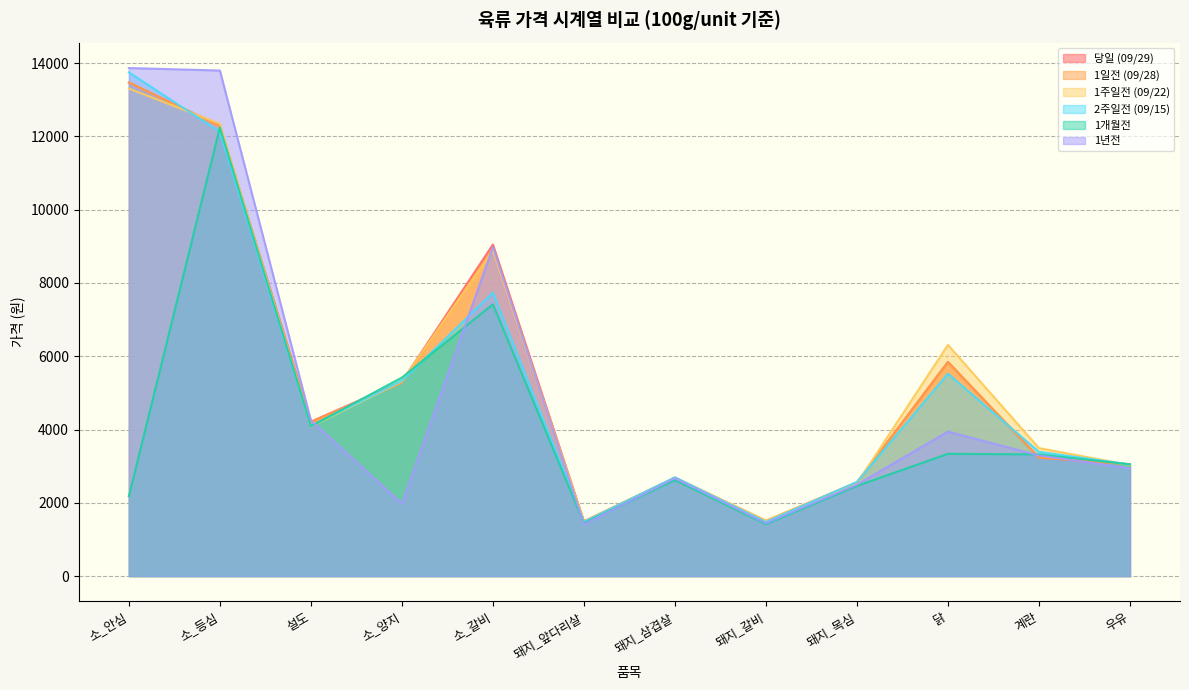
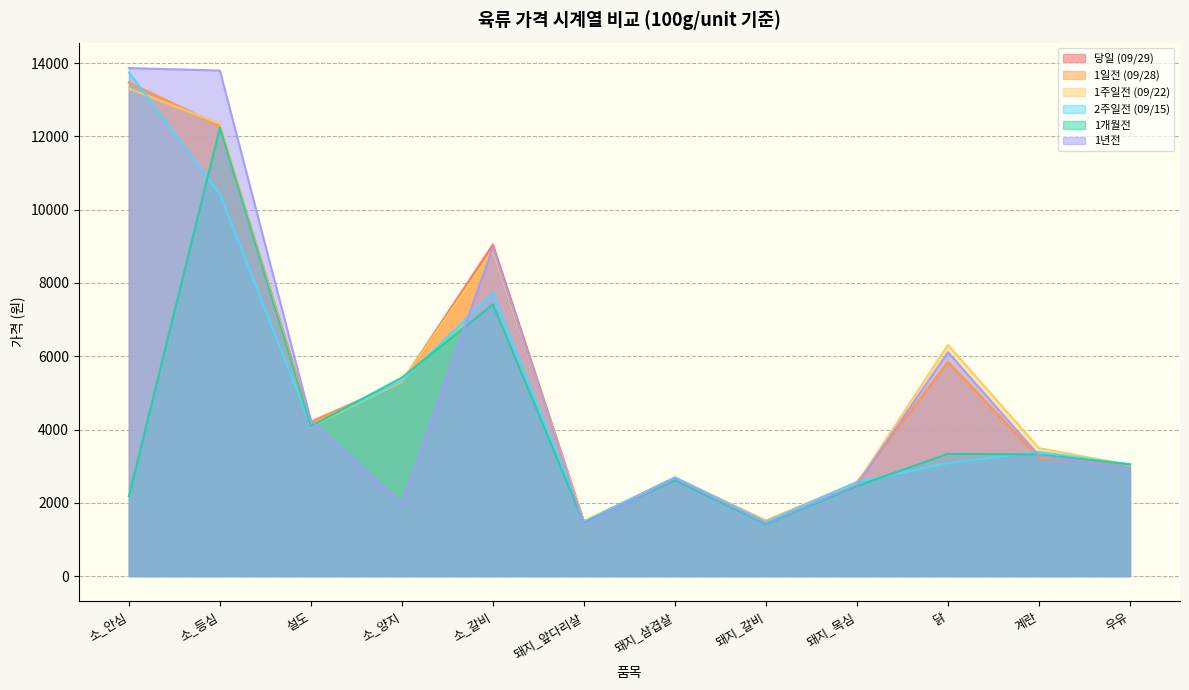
2주일전 (09/15), 소_등심: 12100 -> 10400
2주일전 (09/15), 닭: 5500 -> 3100
1년전, 닭: 3900 -> 6100
